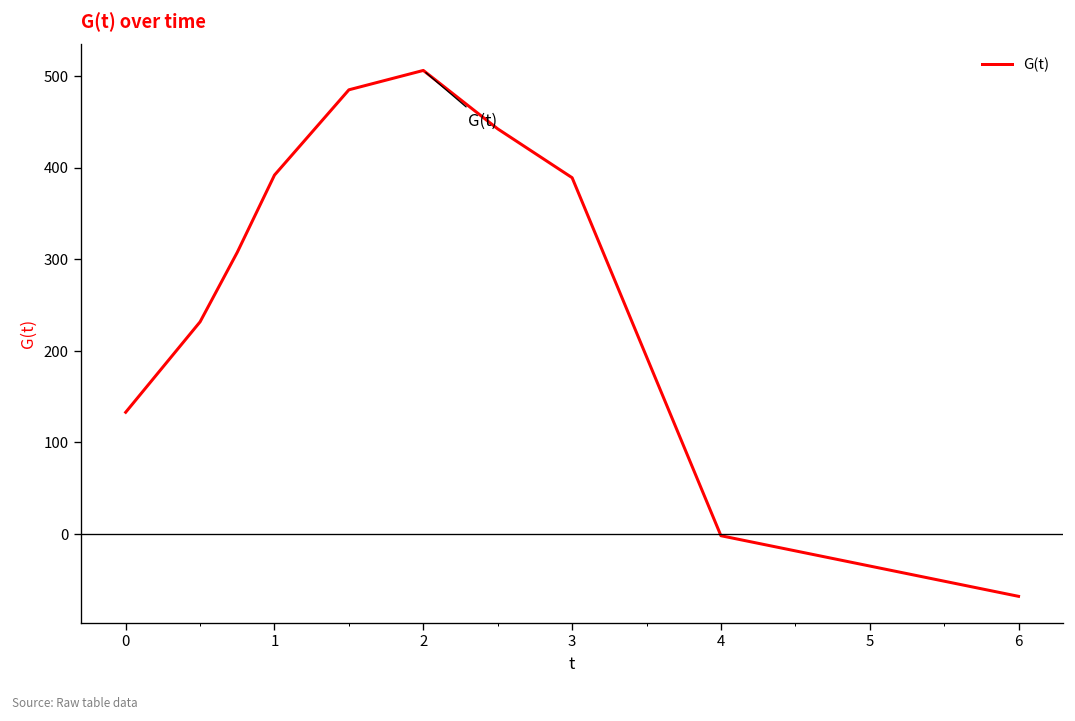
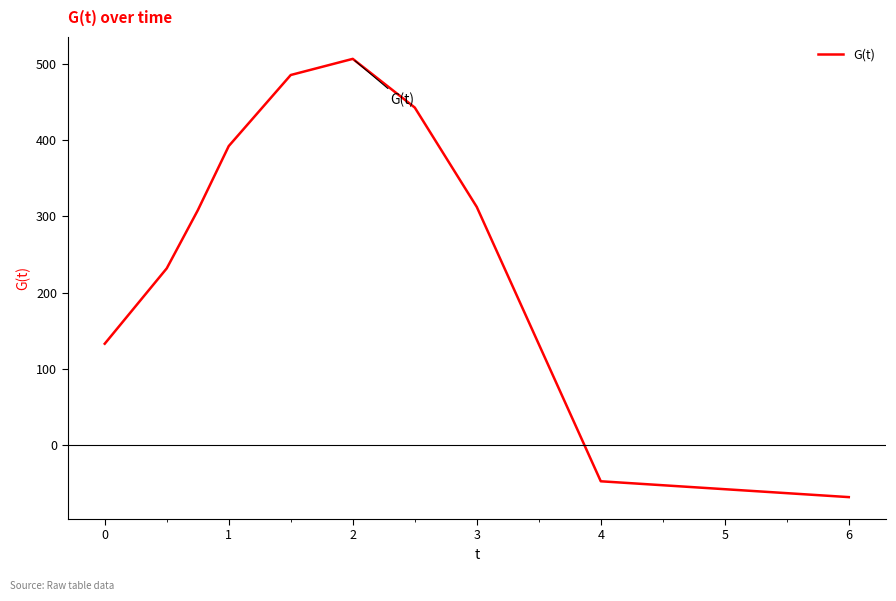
3: 390 -> 310
4: 0 -> -50
